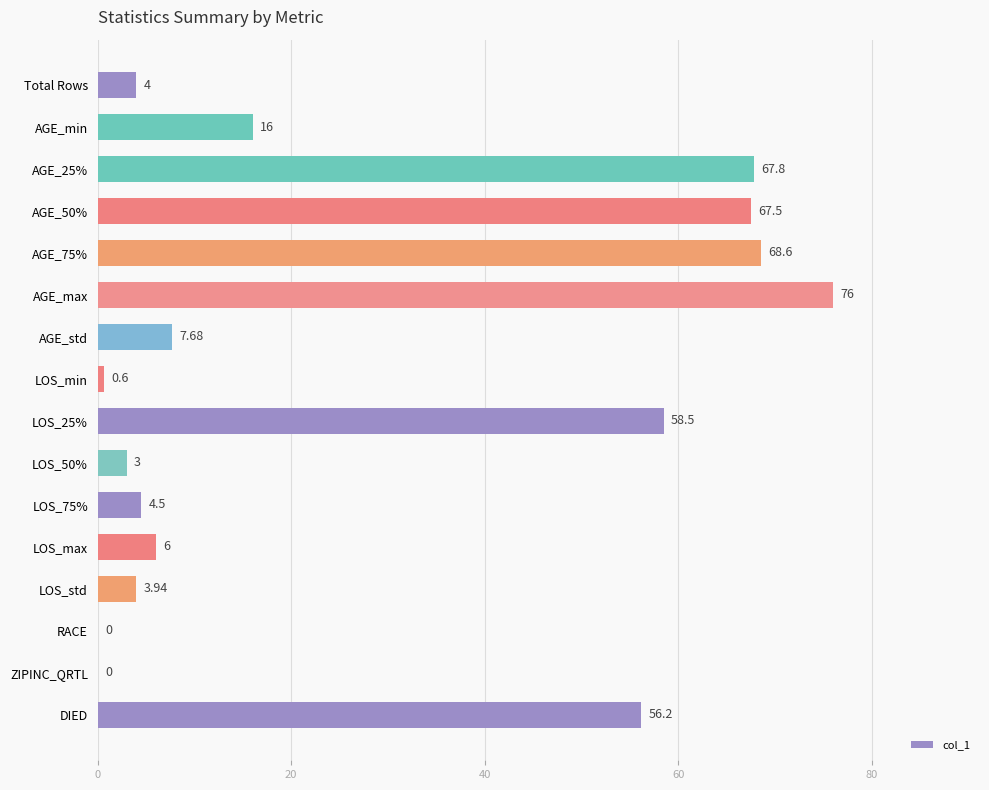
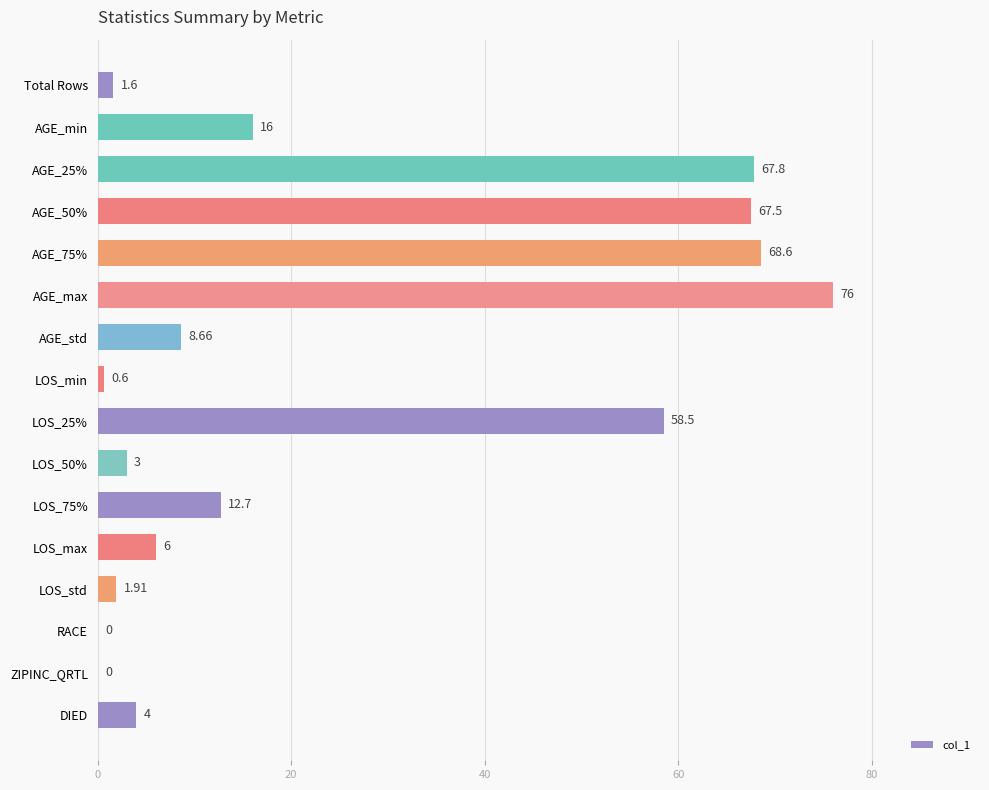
Total Rows: 4 -> 1.6
AGE_std: 7.68 -> 8.66
LOS_75%: 4.5 -> 12.7
LOS_std: 3.94 -> 1.91
DIED: 56.2 -> 4
